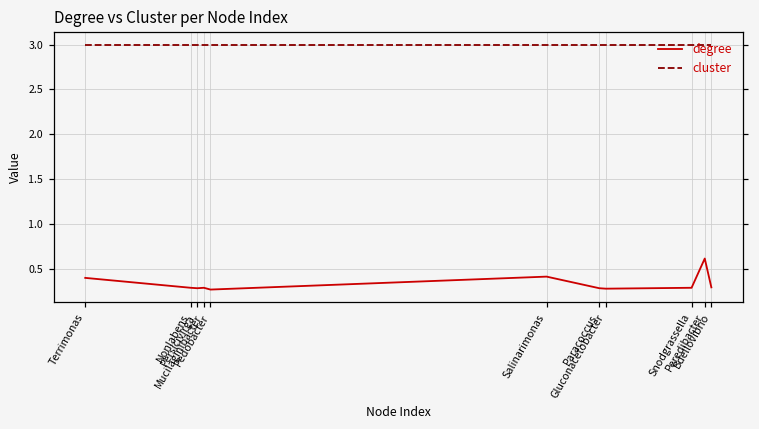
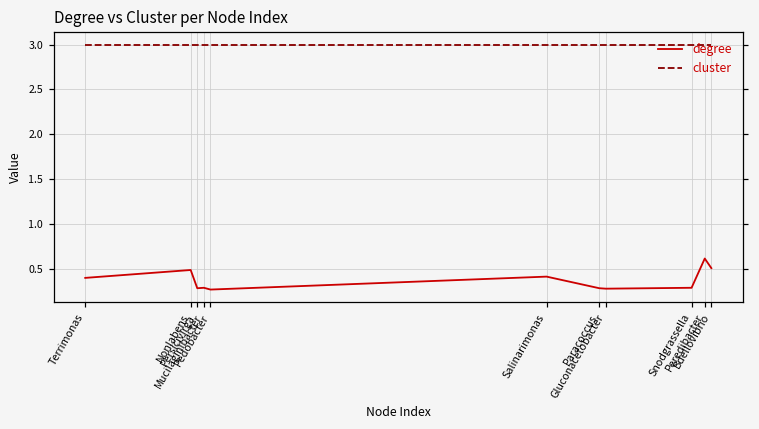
degree, Nonlabens: 0.3 -> 0.5
degree, Bdellovibrio: 0.3 -> 0.5
